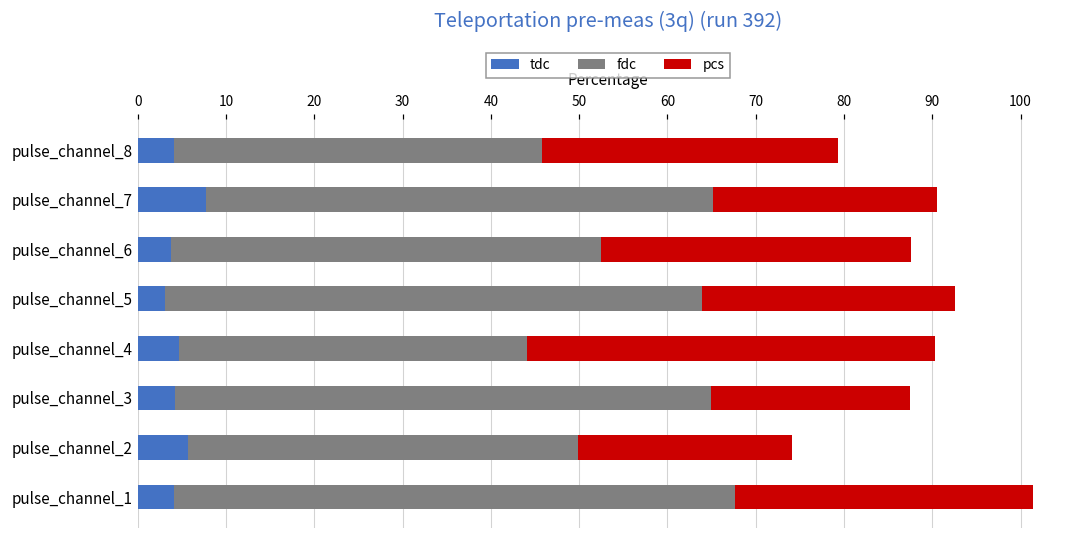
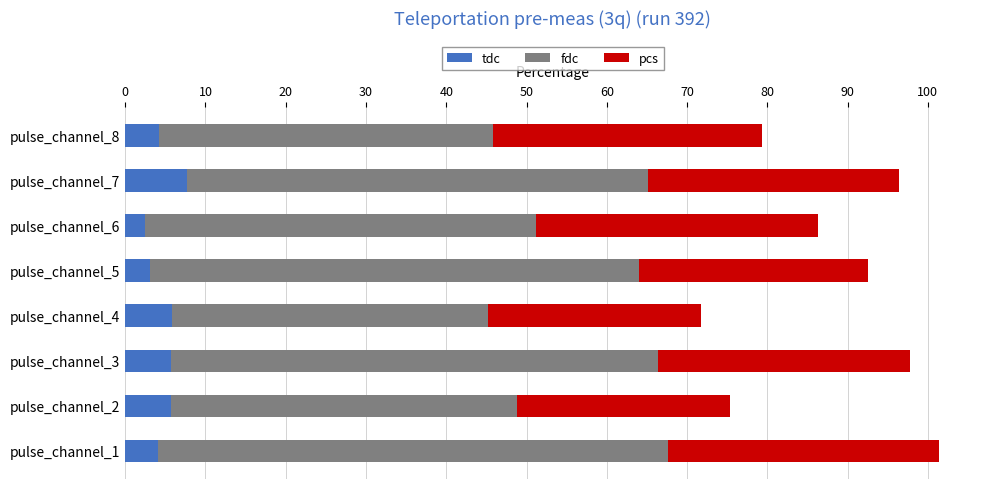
pcs, pulse_channel_7: 25 -> 31
tdc, pulse_channel_6: 4 -> 2
tdc, pulse_channel_4: 5 -> 6
pcs, pulse_channel_4: 46 -> 26
tdc, pulse_channel_3: 4 -> 6
pcs, pulse_channel_3: 23 -> 31
fdc, pulse_channel_2: 44 -> 43
pcs, pulse_channel_2: 24 -> 27
